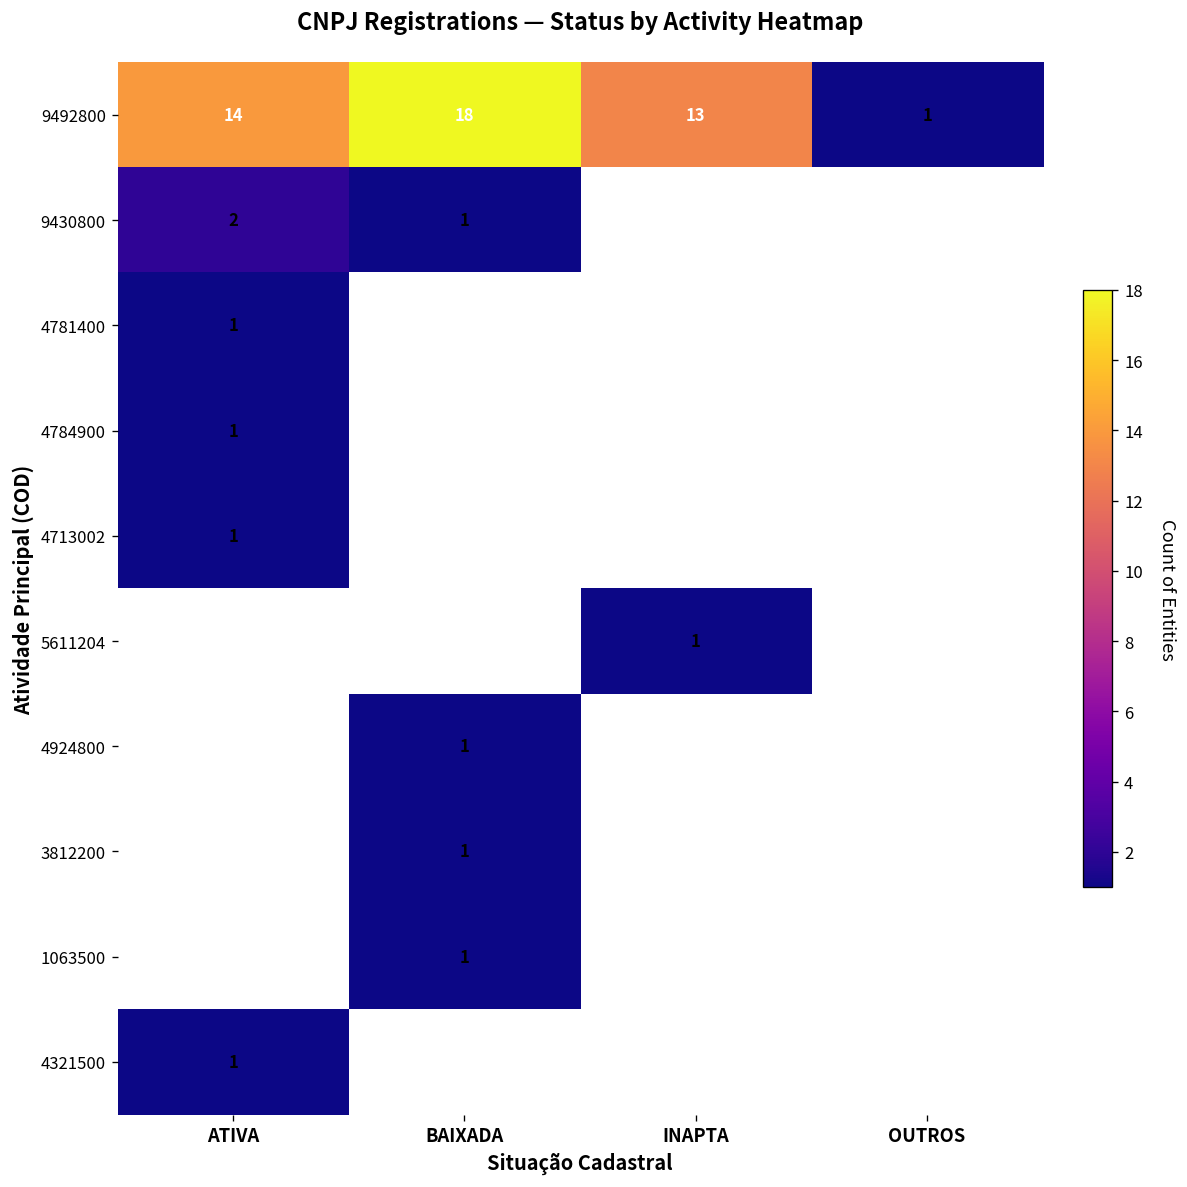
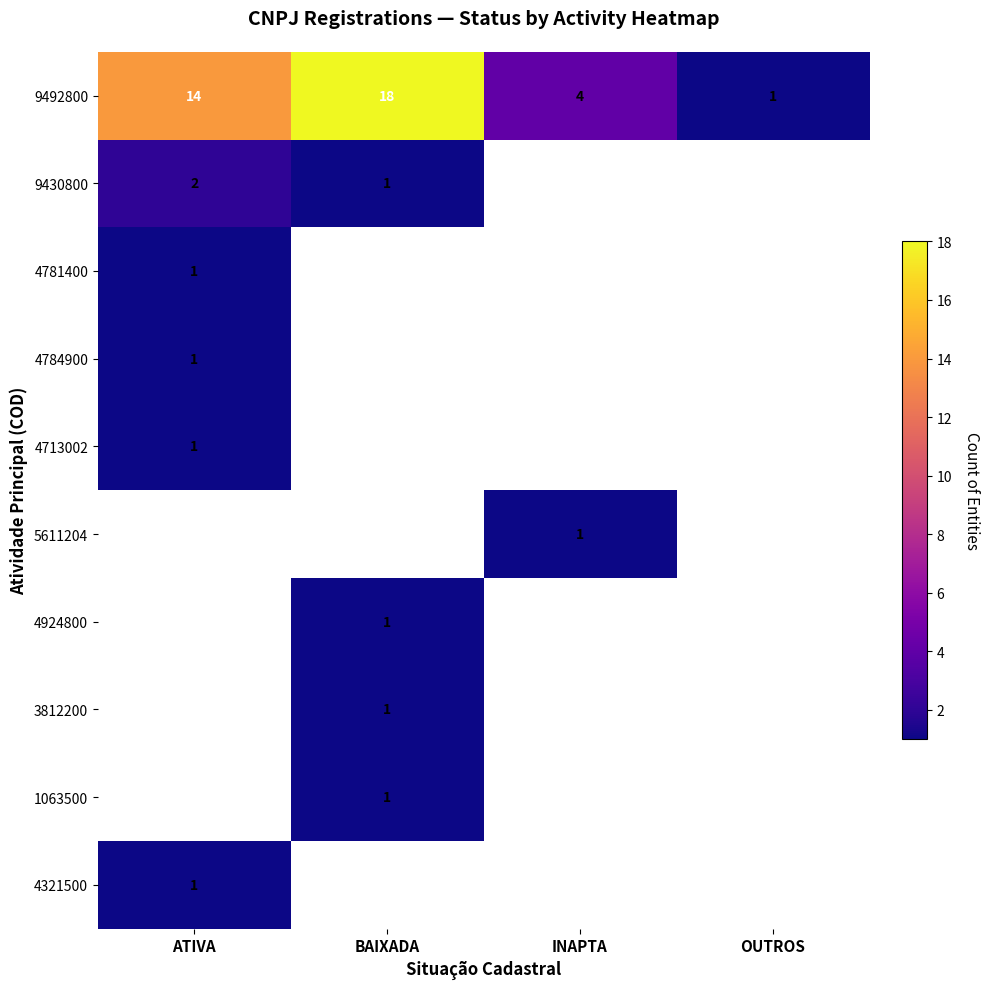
9492800, INAPTA: 13 -> 4
